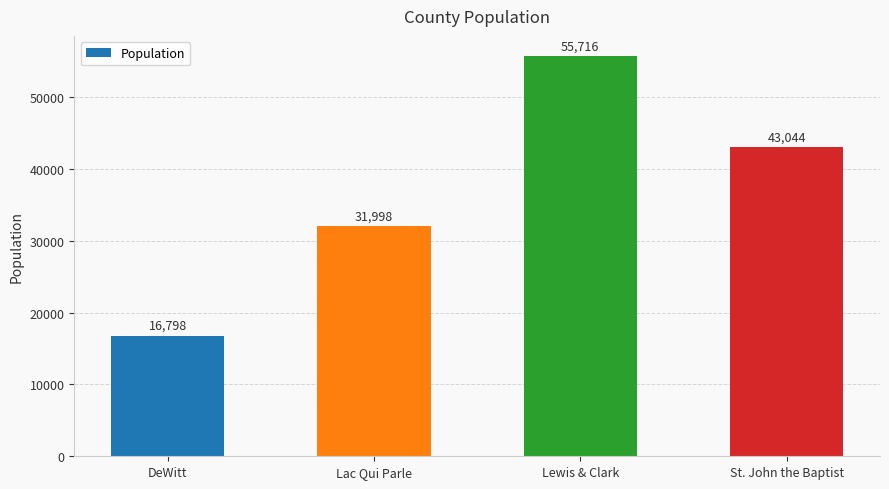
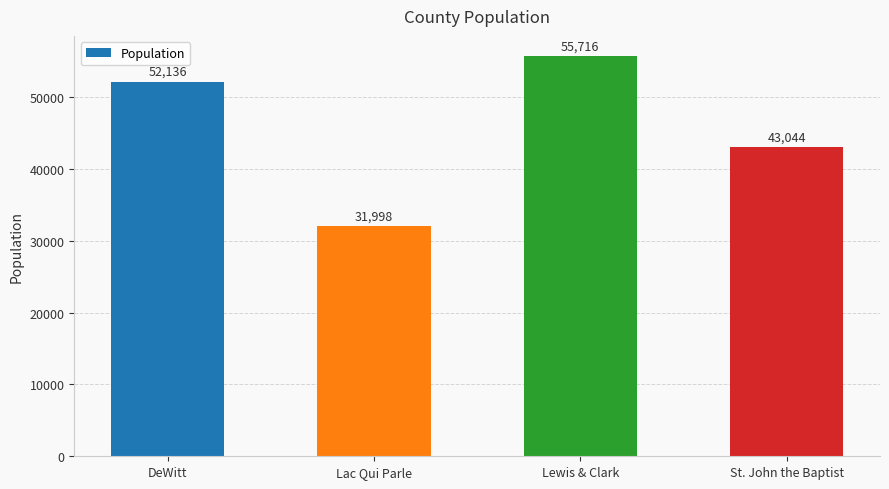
DeWitt: 16,798 -> 52,136
